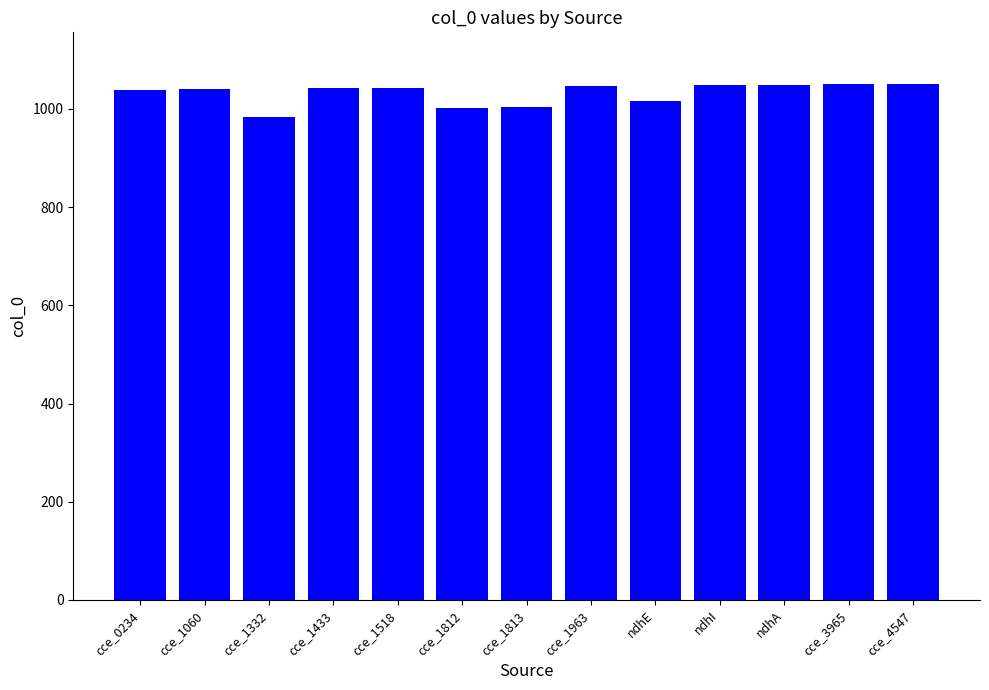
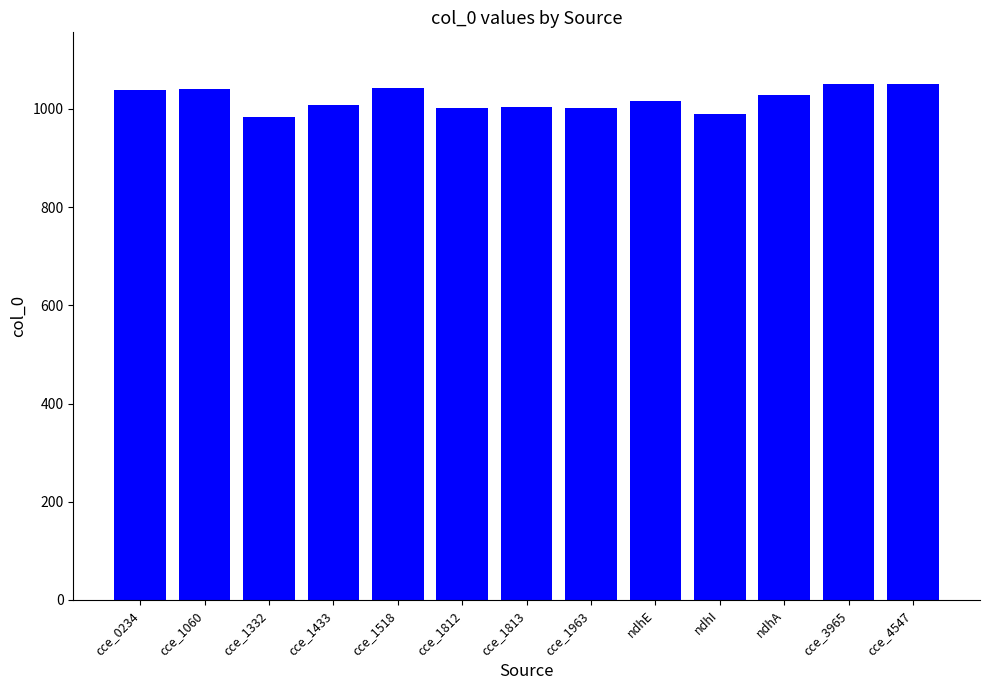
cce_1433: 1040 -> 1010
cce_1963: 1050 -> 1000
ndhI: 1050 -> 990
ndhA: 1050 -> 1030
